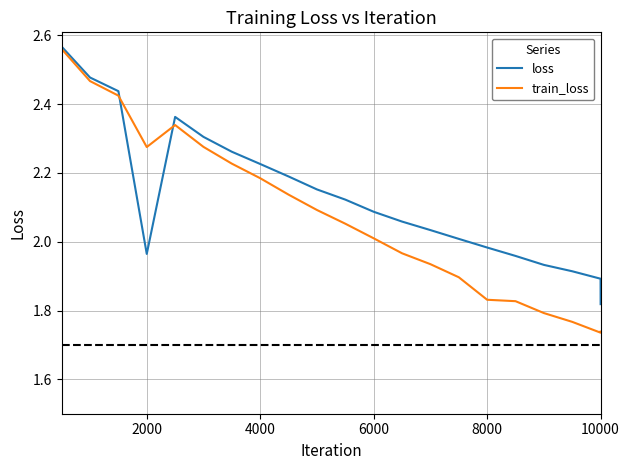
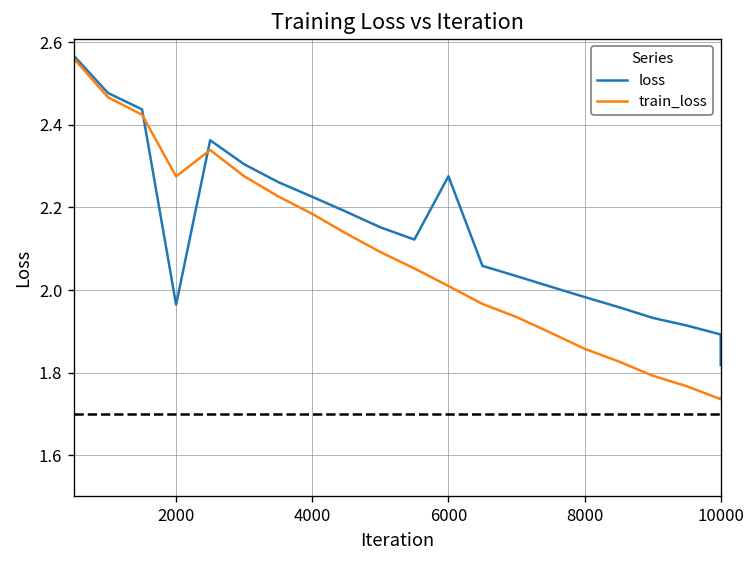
loss, 6000: 2.09 -> 2.28
train_loss, 8000: 1.83 -> 1.86
